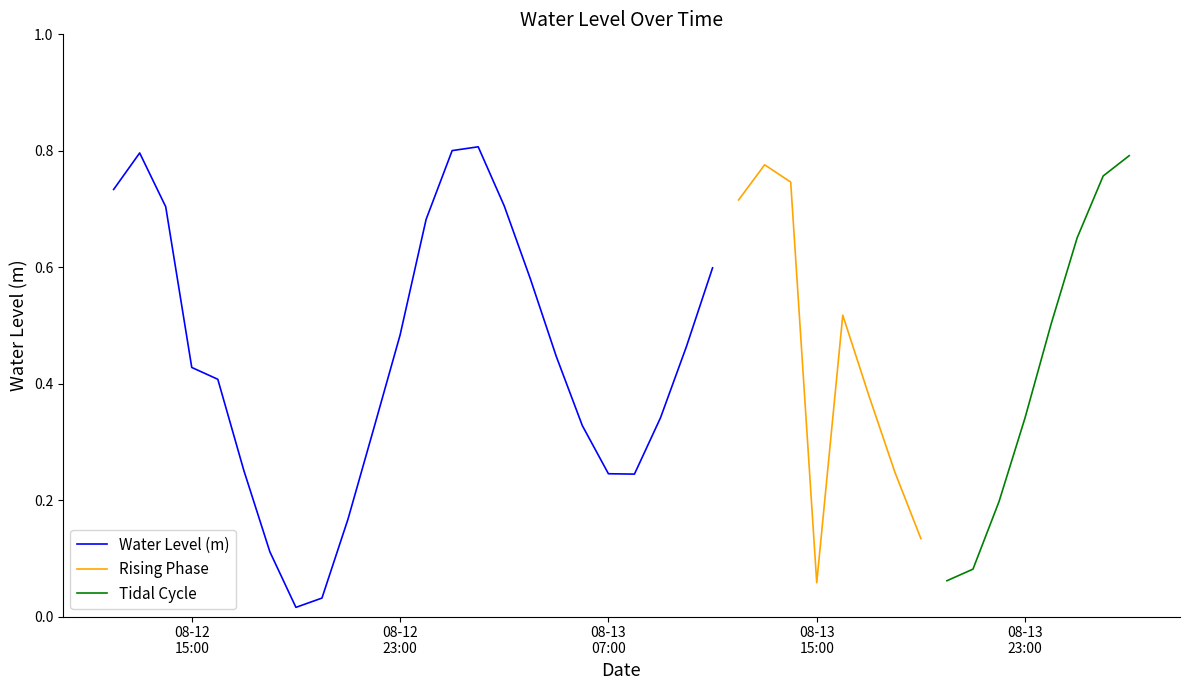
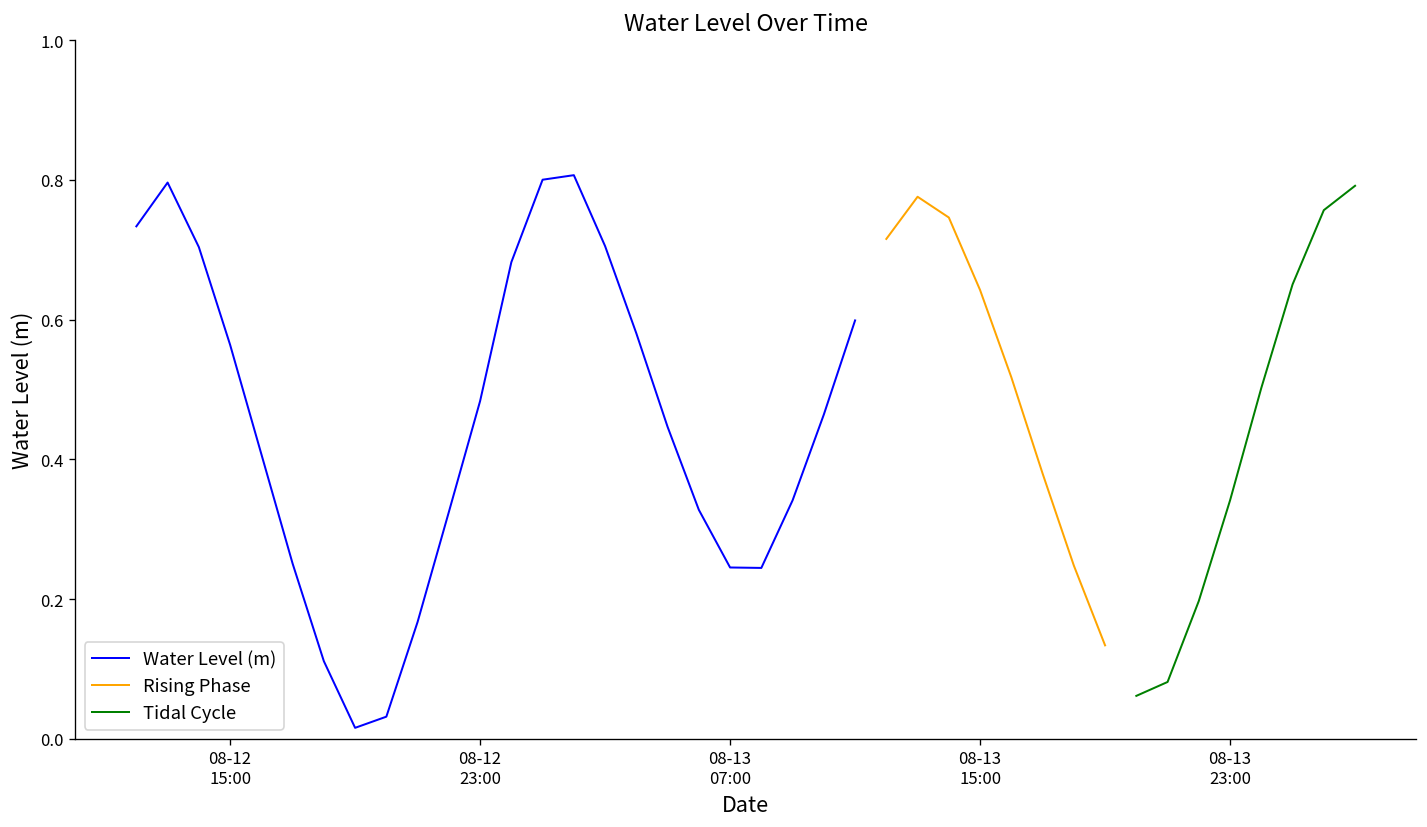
Water Level (m), 08-12 15:00: 0.43 -> 0.56
Rising Phase, 08-13 15:00: 0.06 -> 0.64
